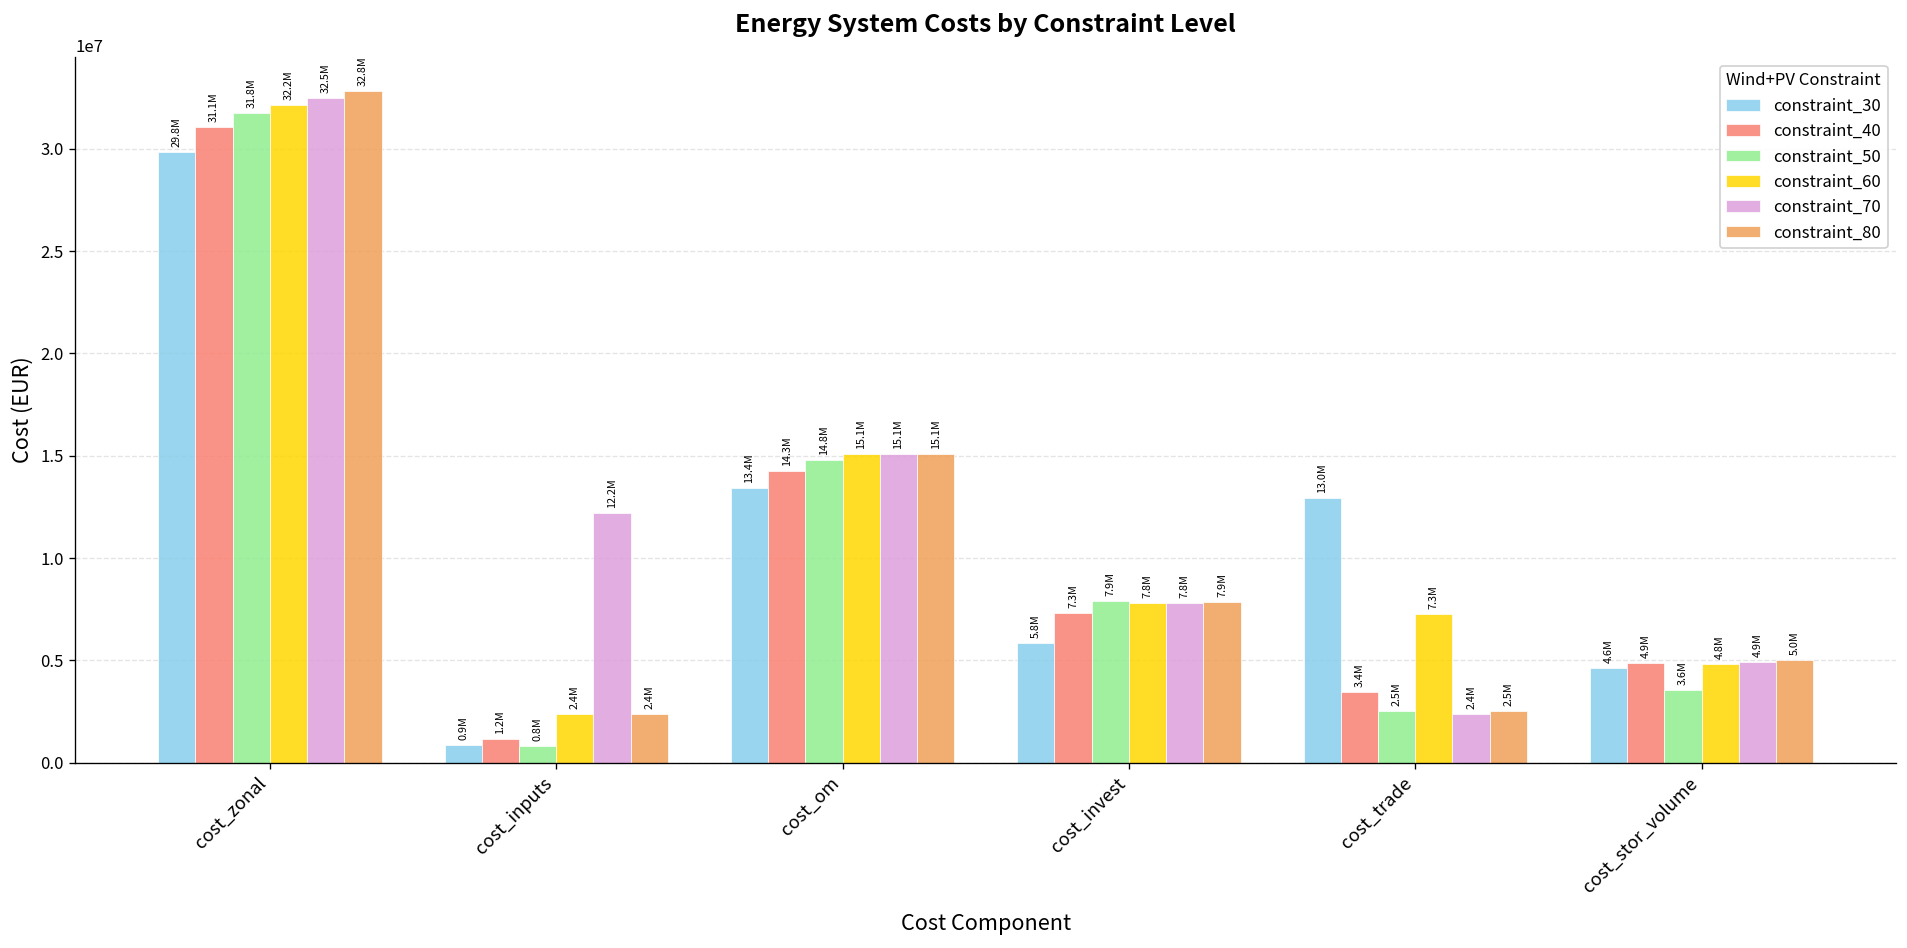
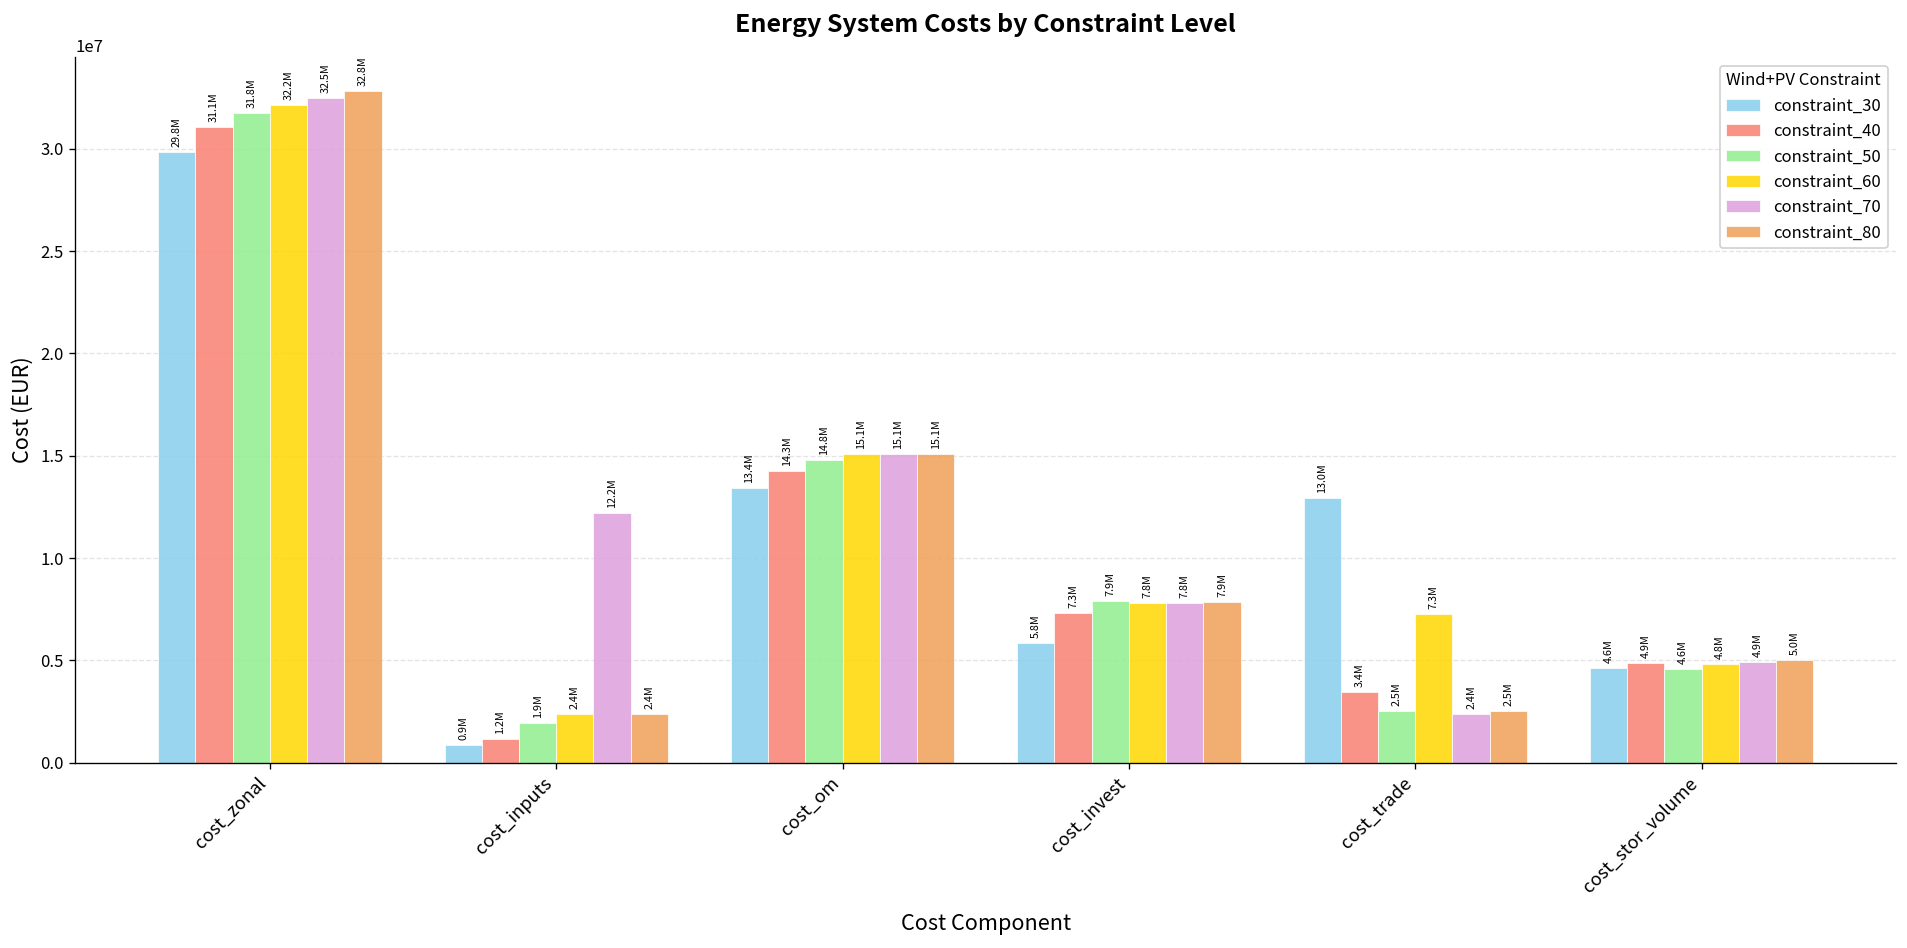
constraint_50, cost_inputs: 0.8M -> 1.9M
constraint_50, cost_stor_volume: 3.6M -> 4.6M
